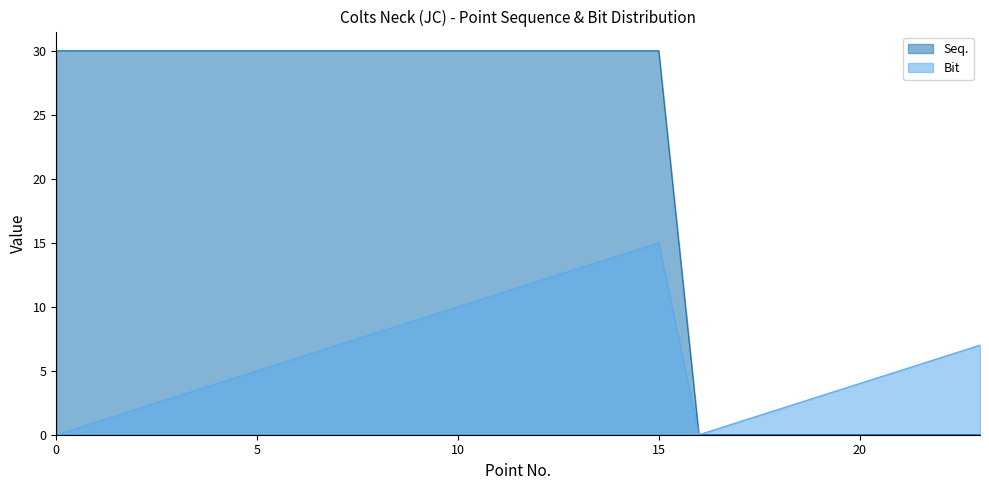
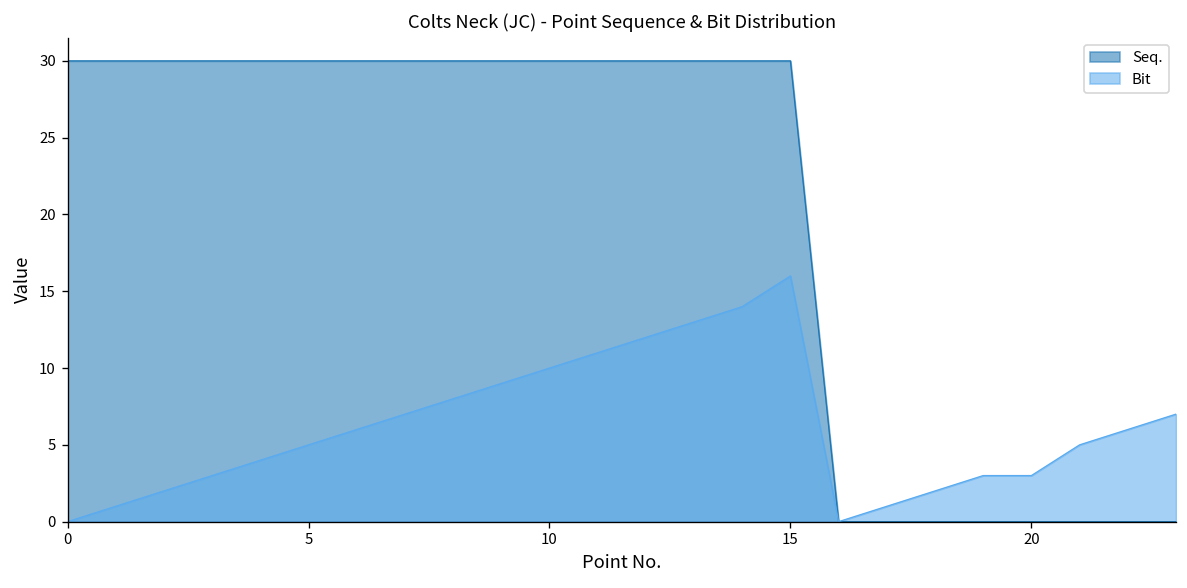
Bit, 15: 15 -> 16
Bit, 20: 4 -> 3
